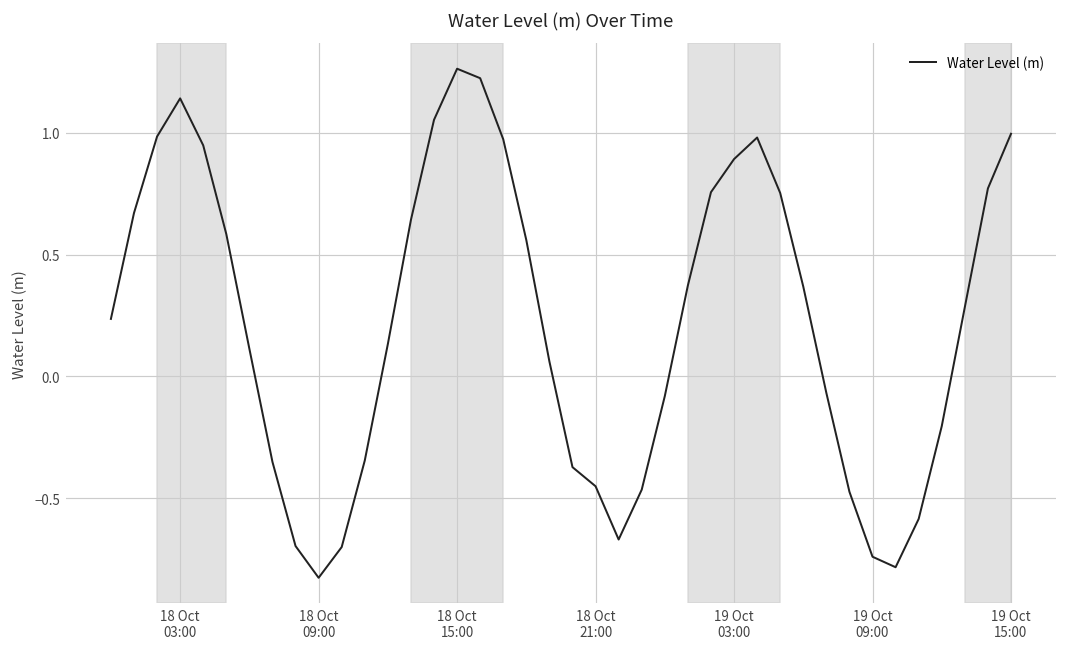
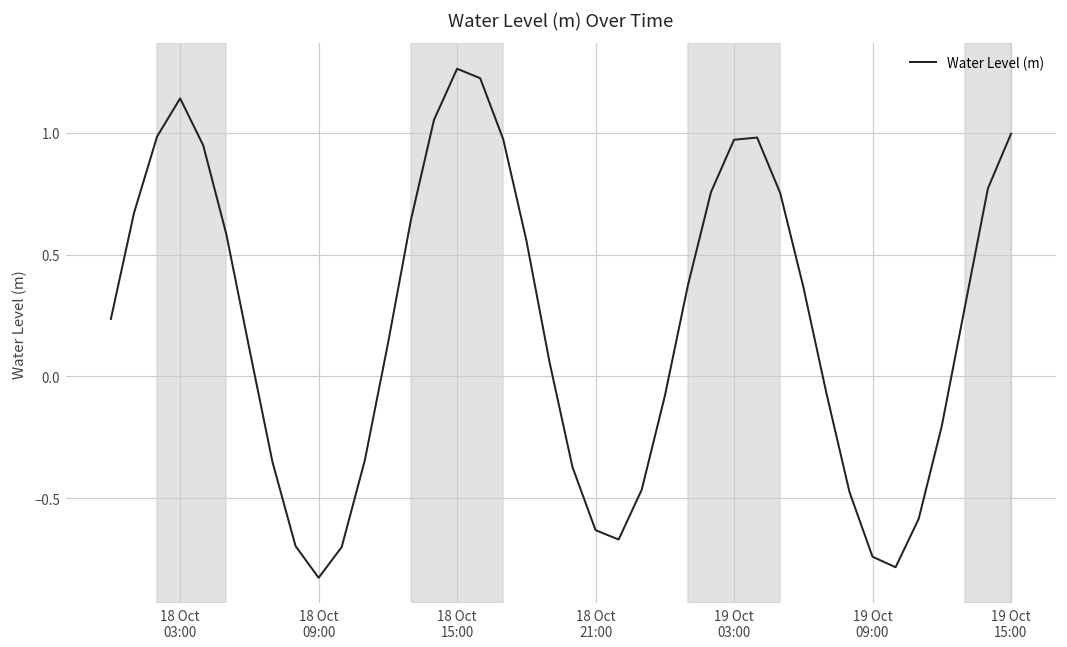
18 Oct 21:00: -0.45 -> -0.63
19 Oct 03:00: 0.89 -> 0.97
